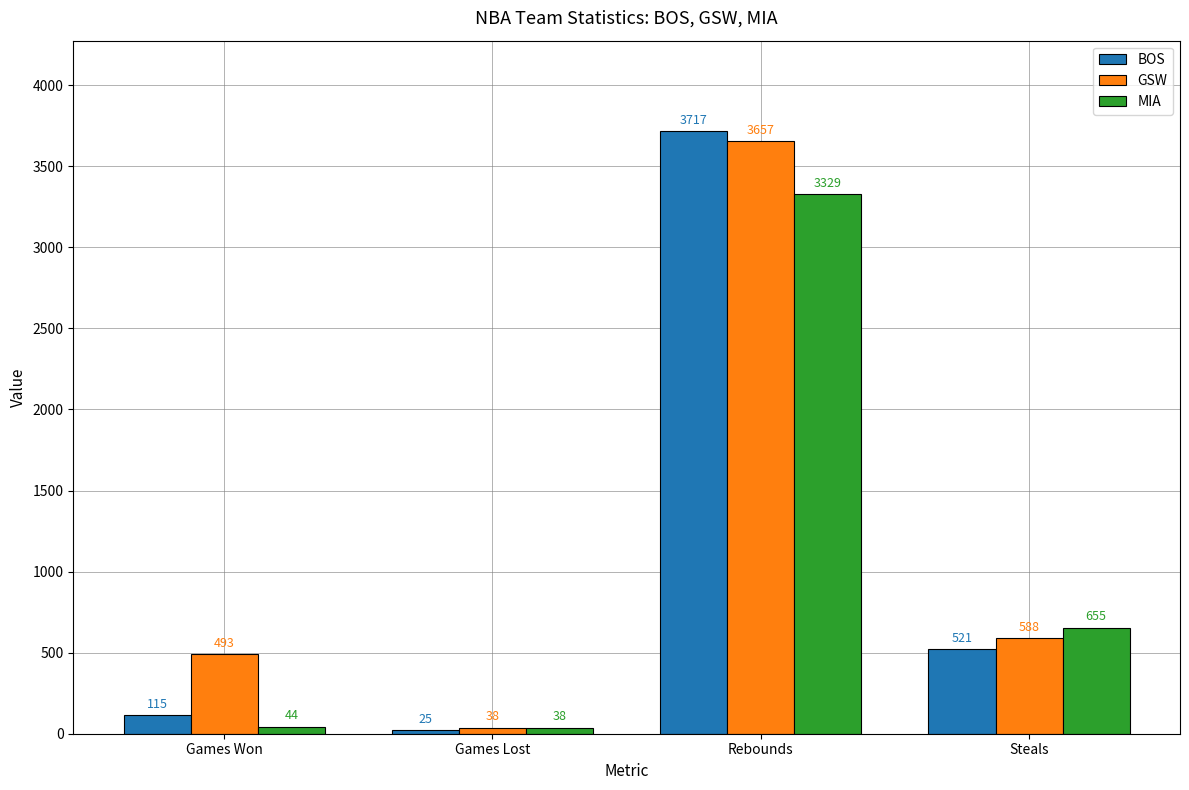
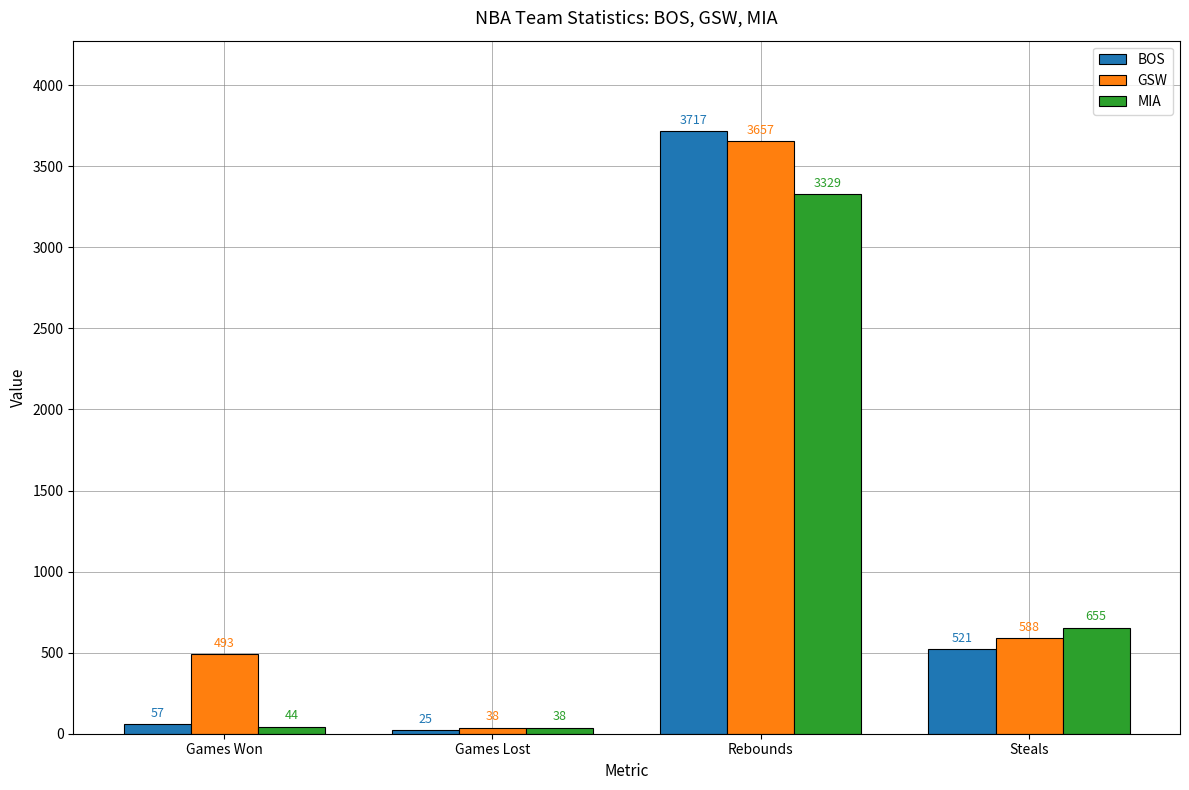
BOS, Games Won: 115 -> 57
